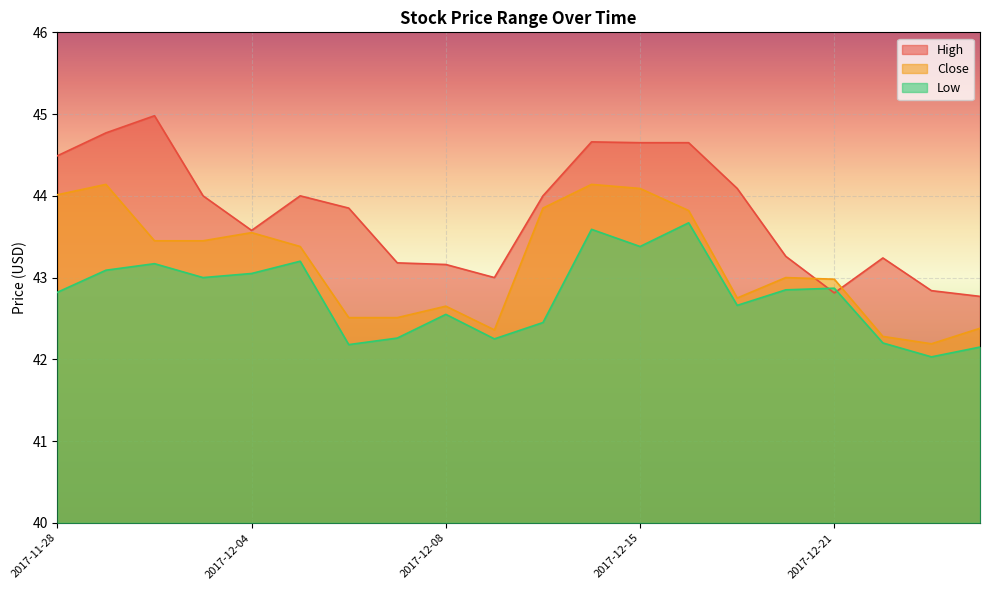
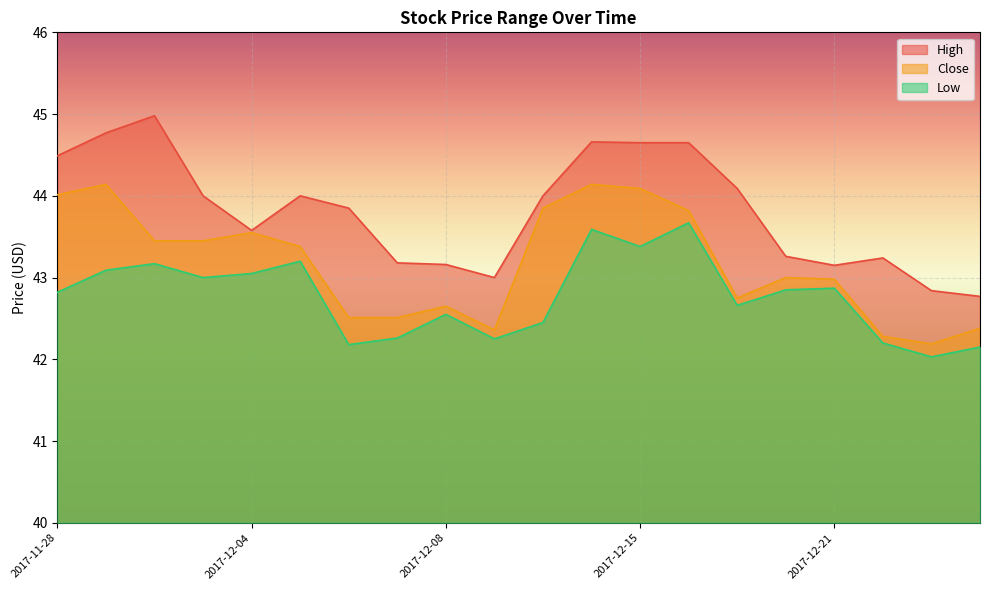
High, 2017-12-21: 42.8 -> 43.2
